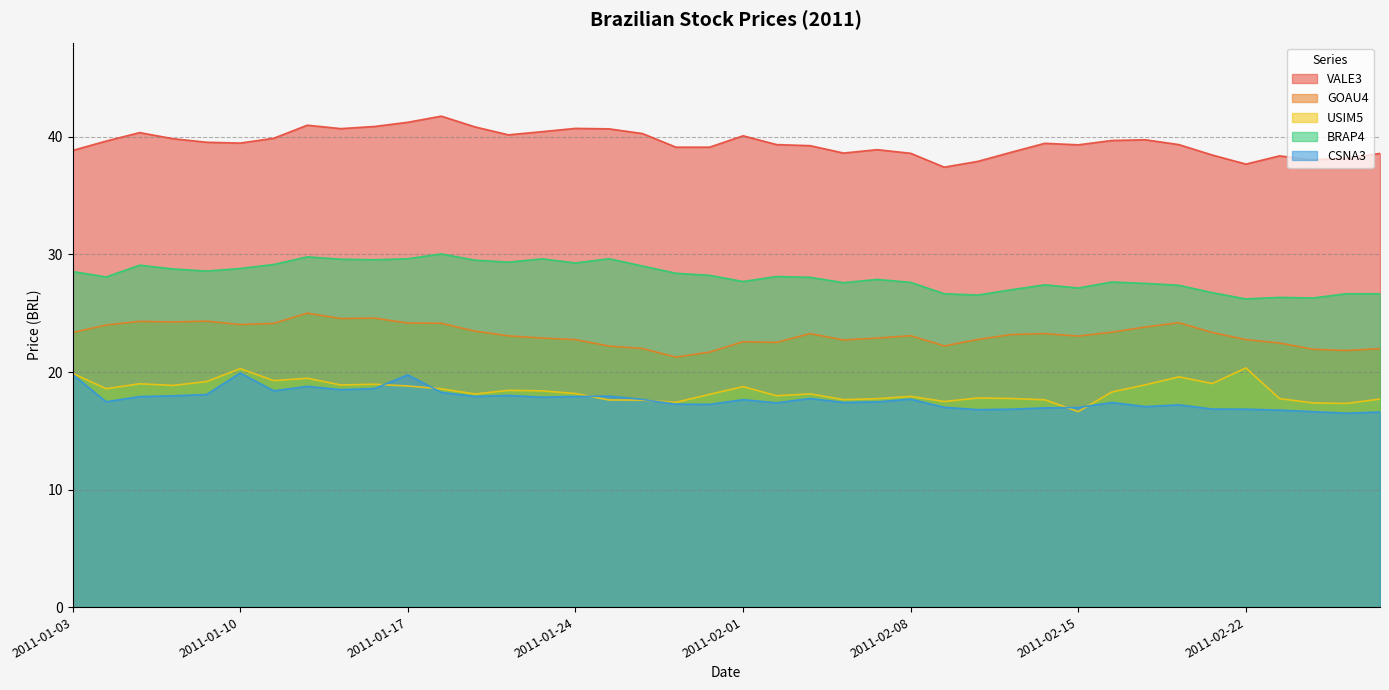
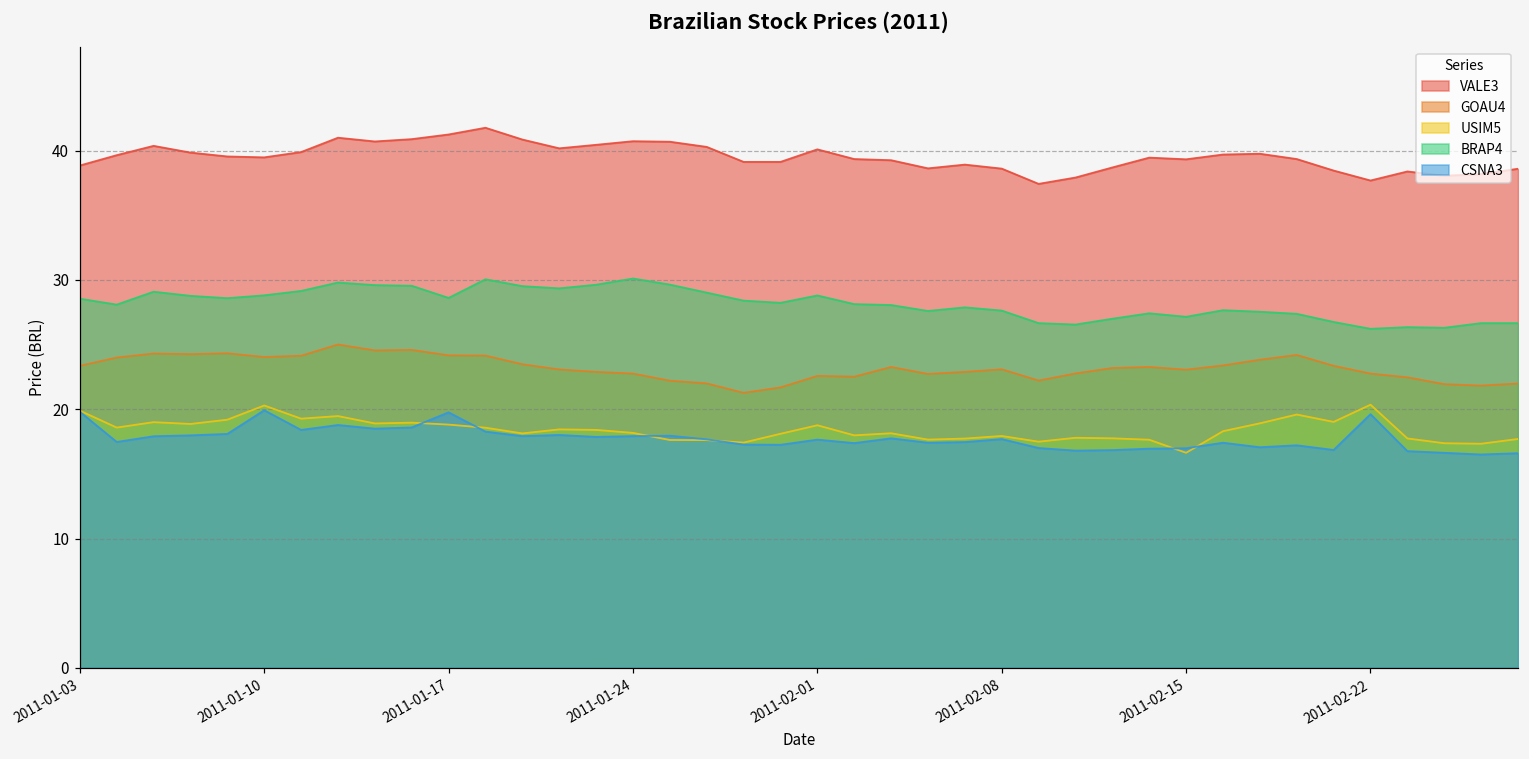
BRAP4, 2011-01-17: 29.6 -> 28.6
BRAP4, 2011-01-24: 29.3 -> 30.1
BRAP4, 2011-02-01: 27.7 -> 28.8
CSNA3, 2011-02-22: 16.8 -> 19.6
